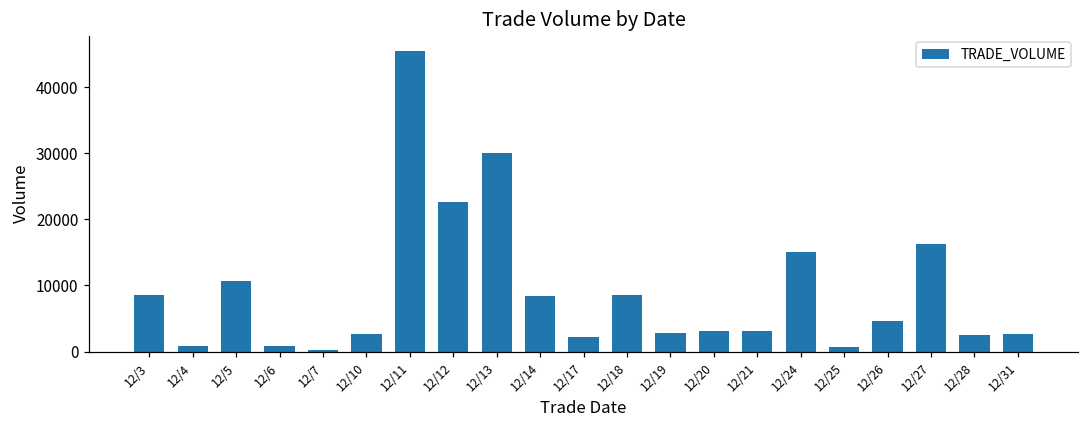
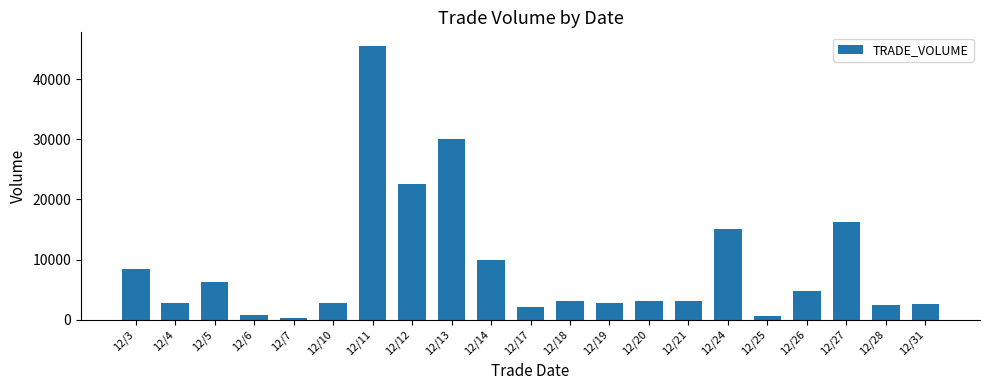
12/4: 1000 -> 3000
12/5: 11000 -> 6000
12/14: 8000 -> 10000
12/18: 9000 -> 3000
